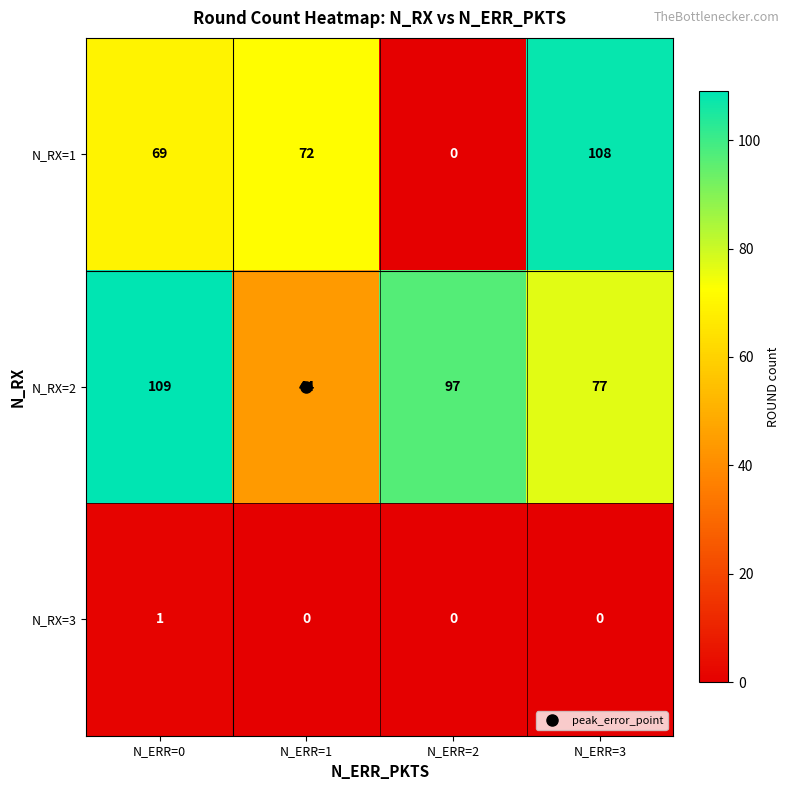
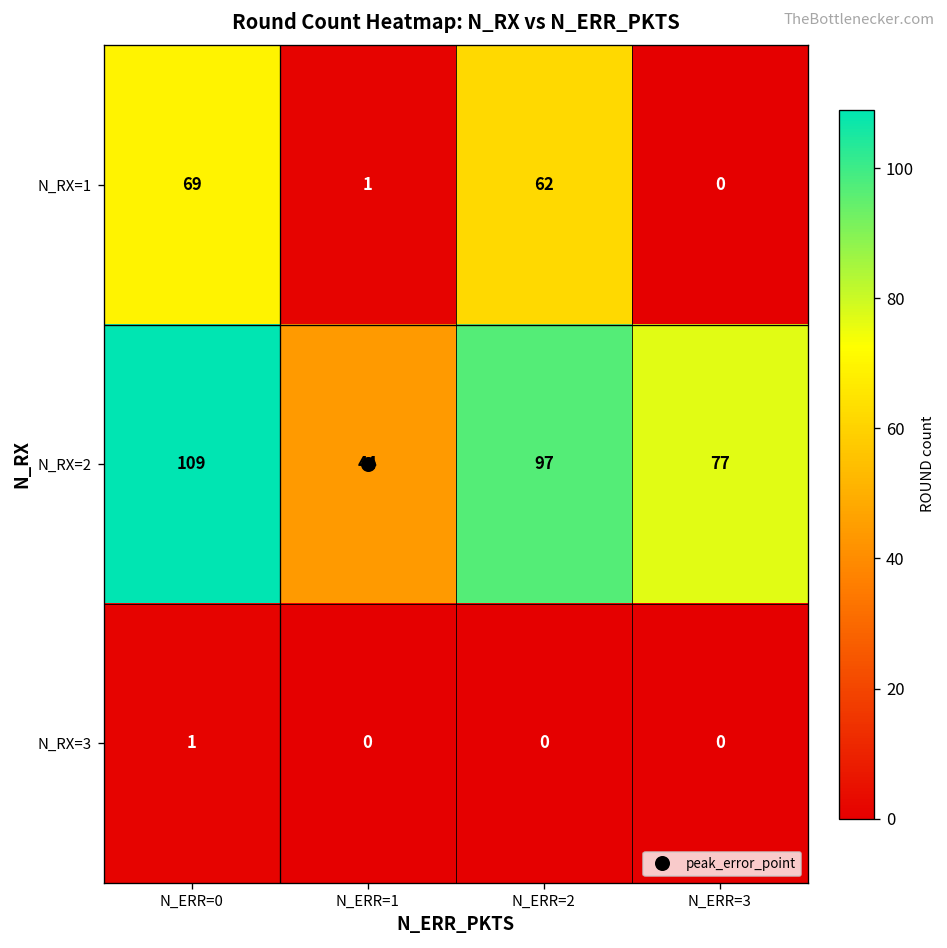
N_RX=1, N_ERR=1: 72 -> 1
N_RX=1, N_ERR=2: 0 -> 62
N_RX=1, N_ERR=3: 108 -> 0
